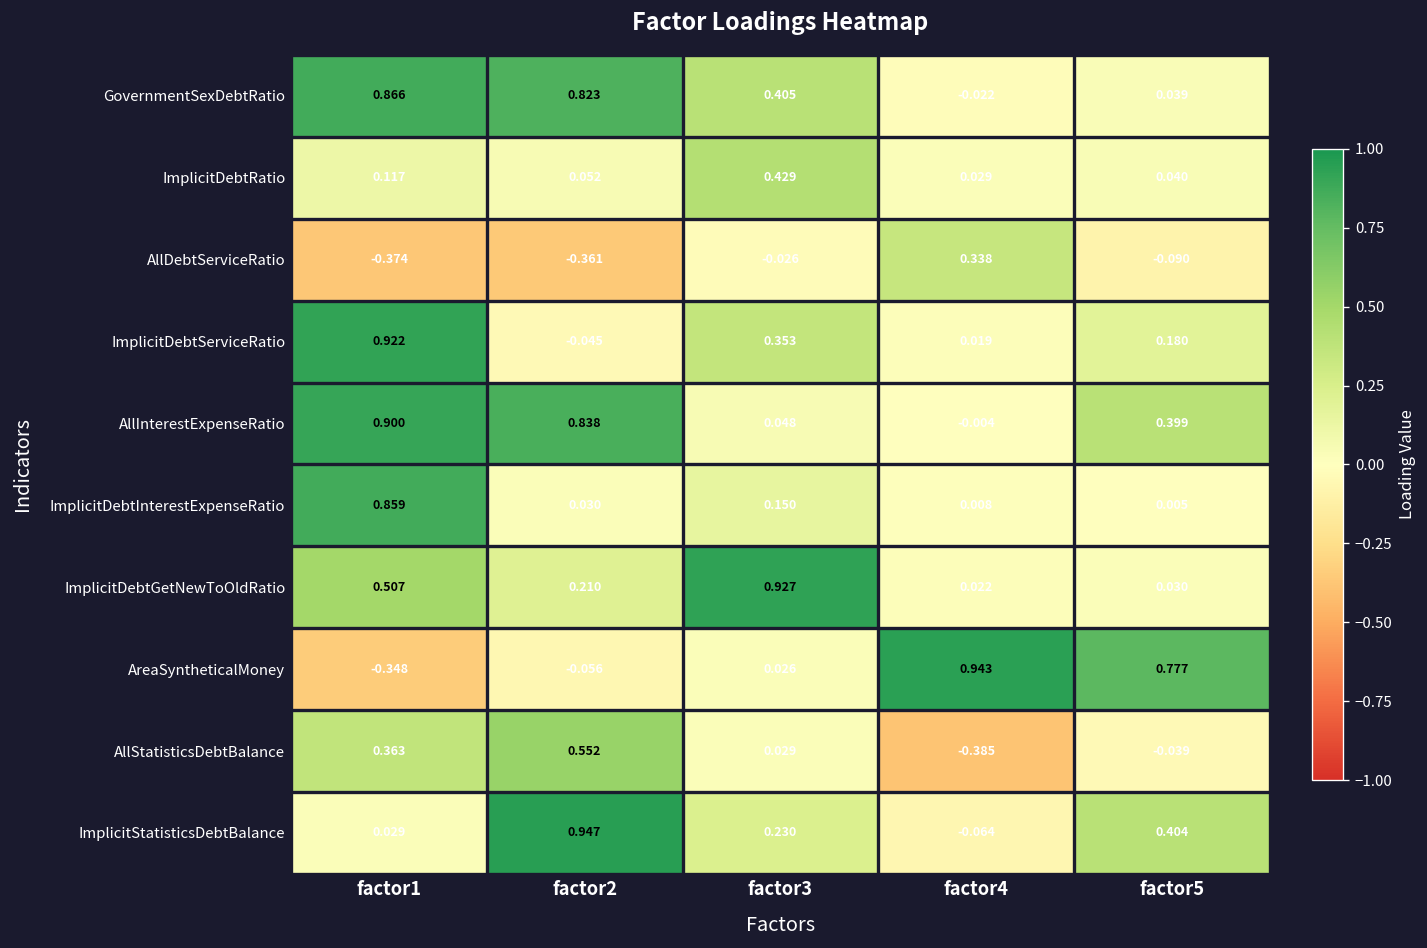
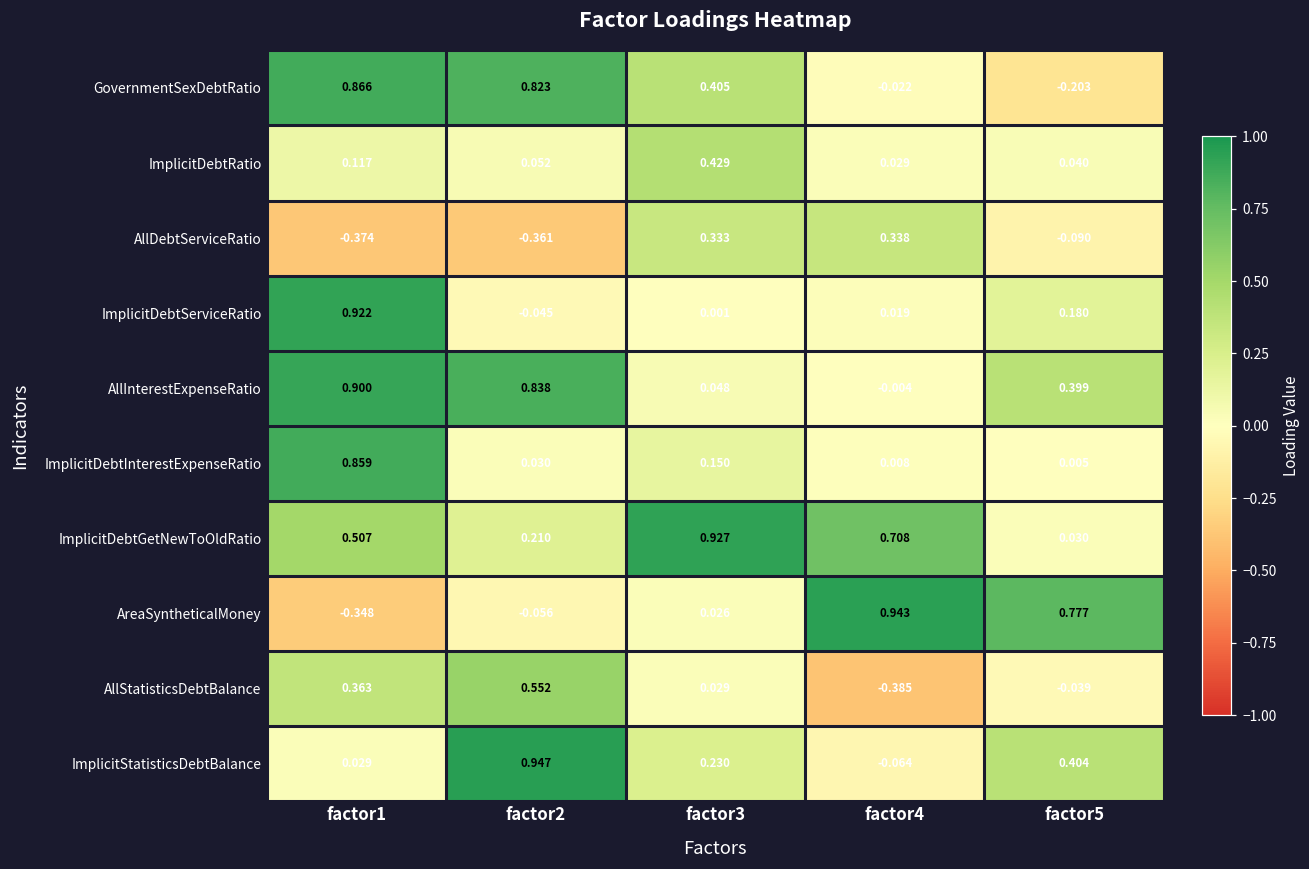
GovernmentSexDebtRatio, factor5: 0.039 -> -0.203
AllDebtServiceRatio, factor3: -0.026 -> 0.333
ImplicitDebtServiceRatio, factor3: 0.353 -> 0.001
ImplicitDebtGetNewToOldRatio, factor4: 0.022 -> 0.708
